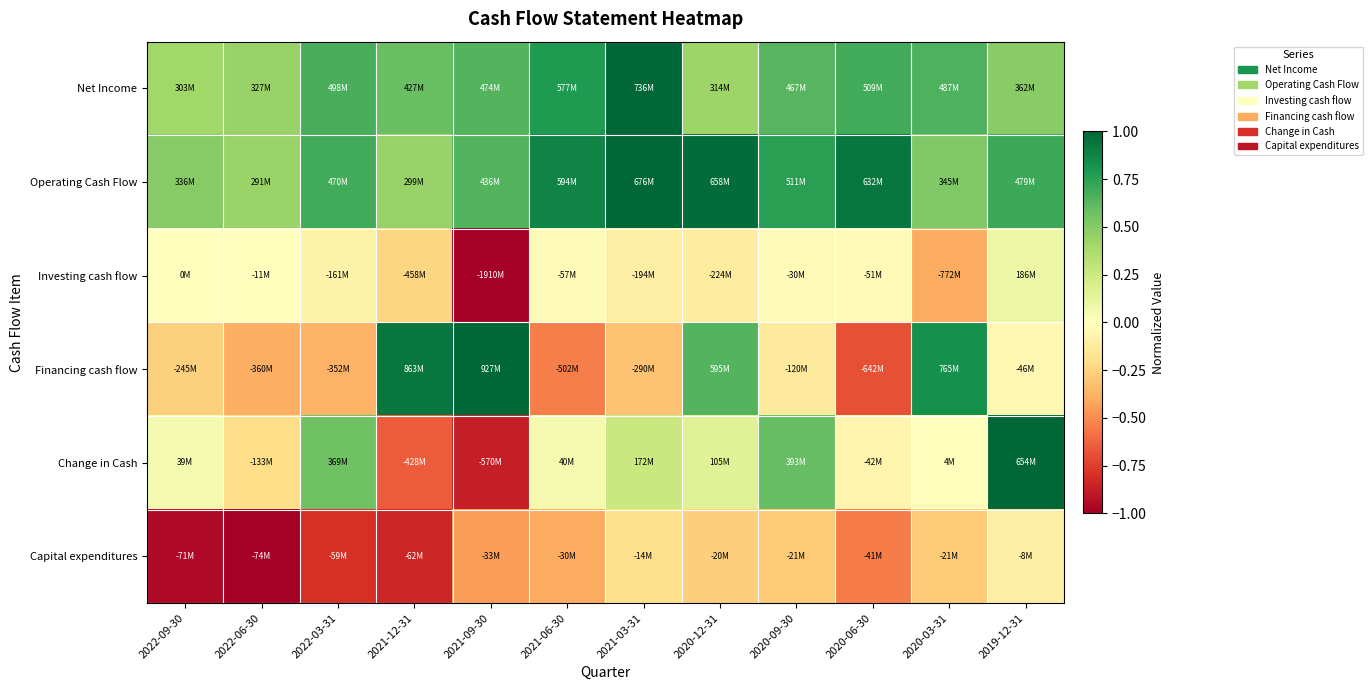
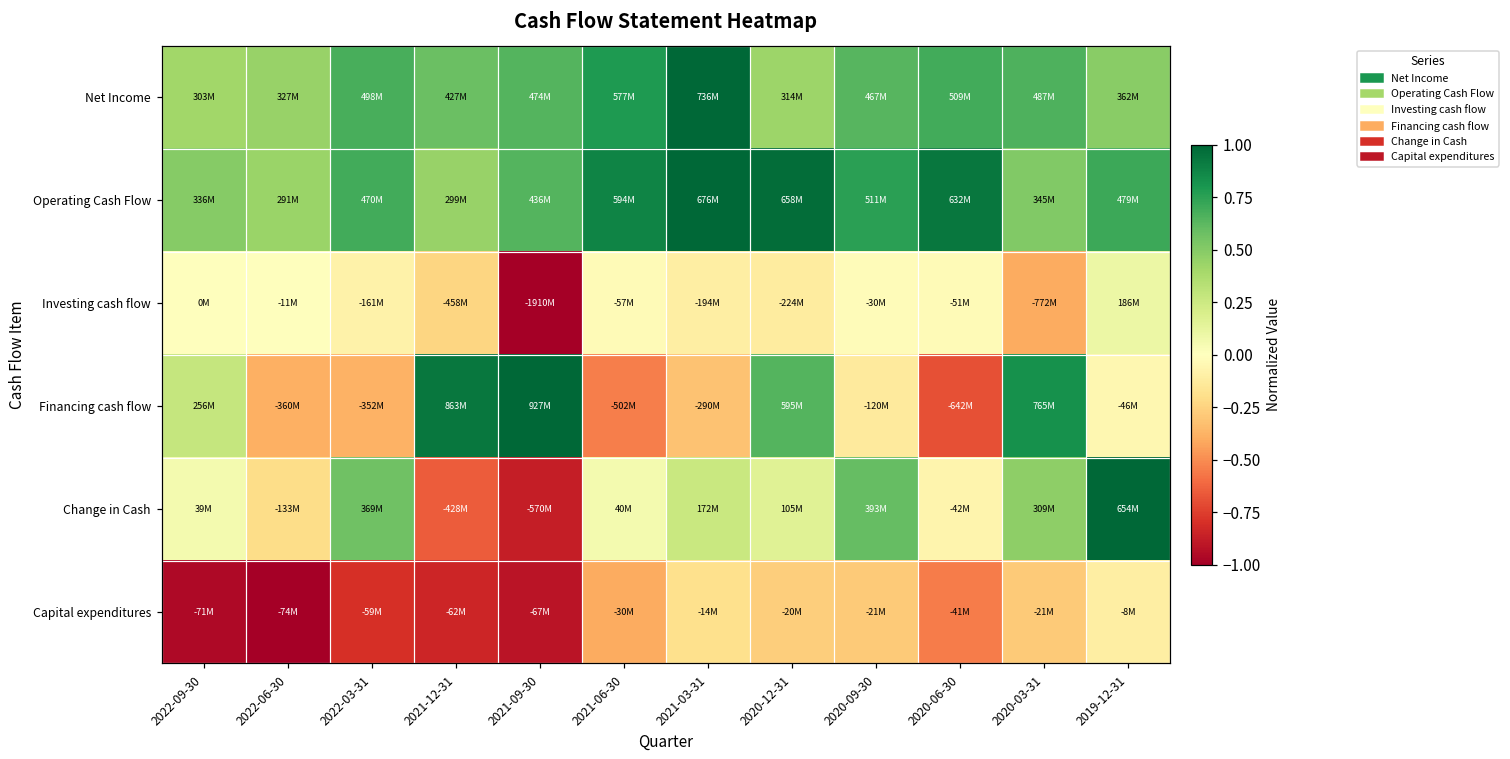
Financing cash flow, 2022-09-30: -245M -> 256M
Change in Cash, 2020-03-31: 4M -> 309M
Capital expenditures, 2021-09-30: -33M -> -67M
